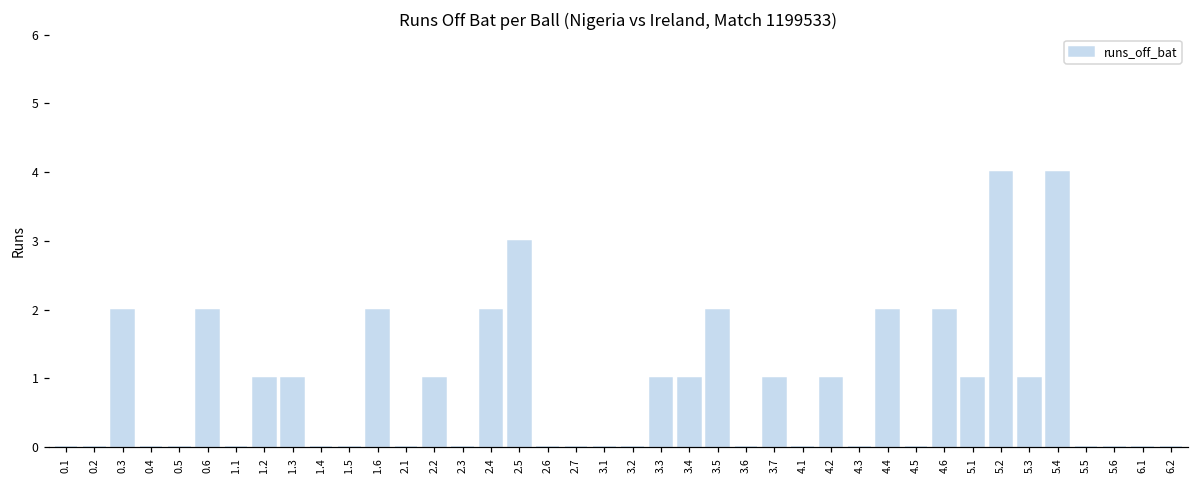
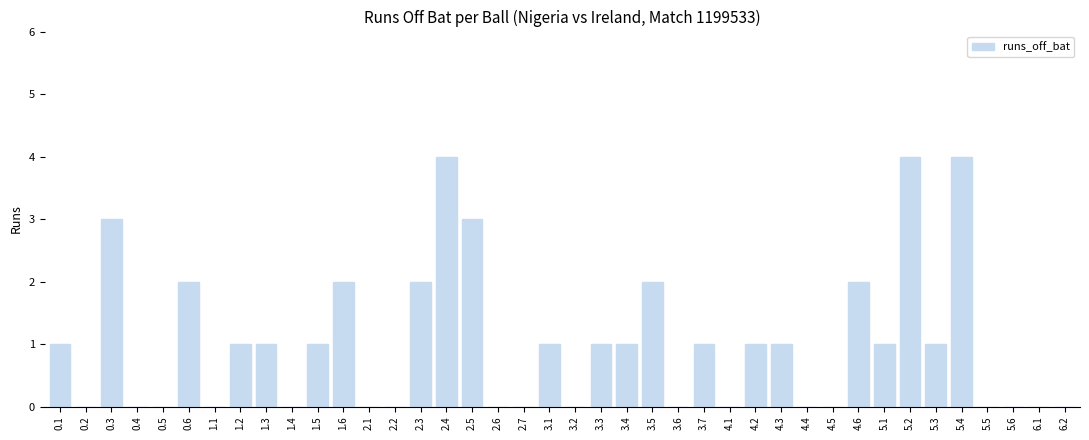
0.1: 0 -> 1
0.3: 2 -> 3
1.5: 0 -> 1
2.2: 1 -> 0
2.3: 0 -> 2
2.4: 2 -> 4
3.1: 0 -> 1
4.3: 0 -> 1
4.4: 2 -> 0
